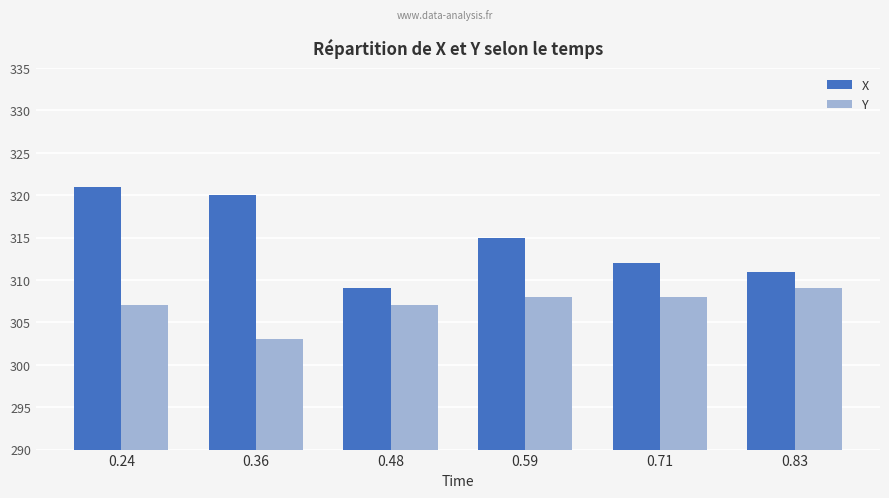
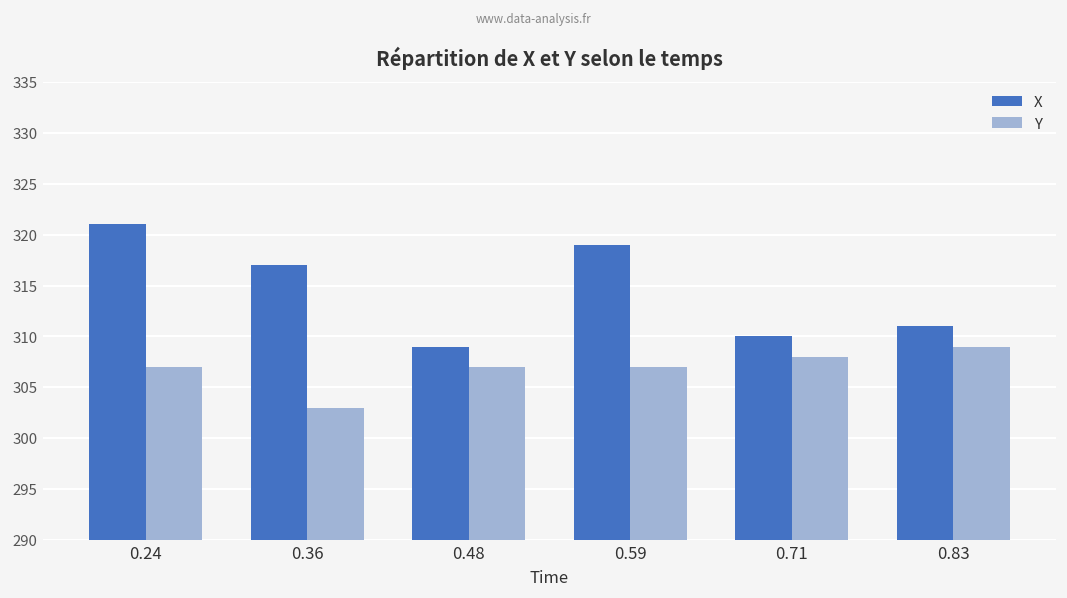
X, 0.36: 320 -> 317
X, 0.59: 315 -> 319
Y, 0.59: 308 -> 307
X, 0.71: 312 -> 310
